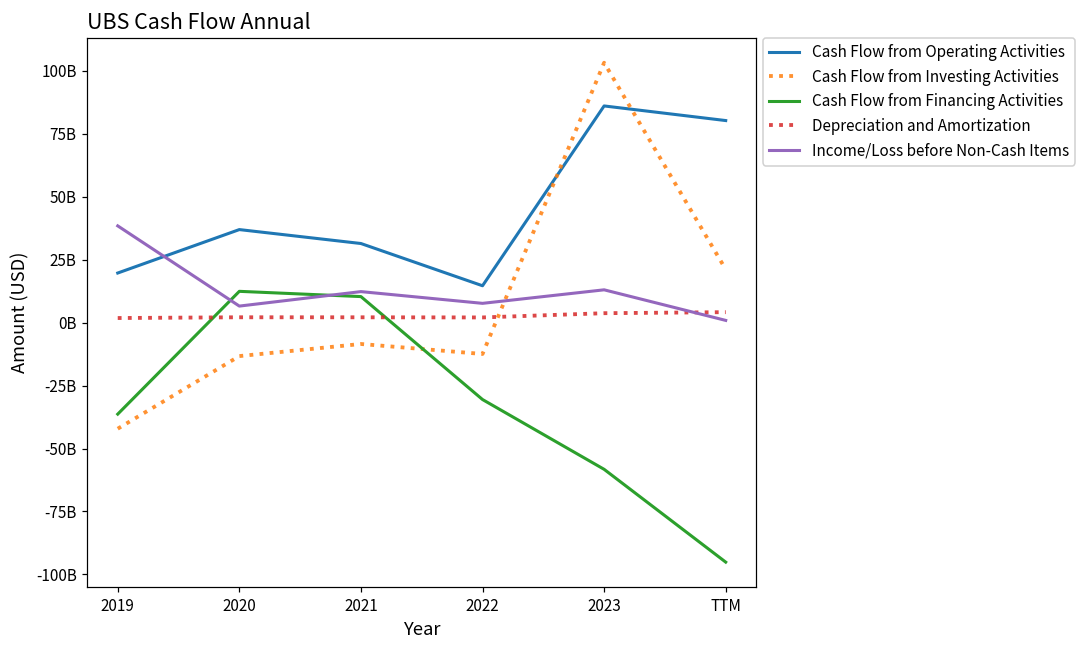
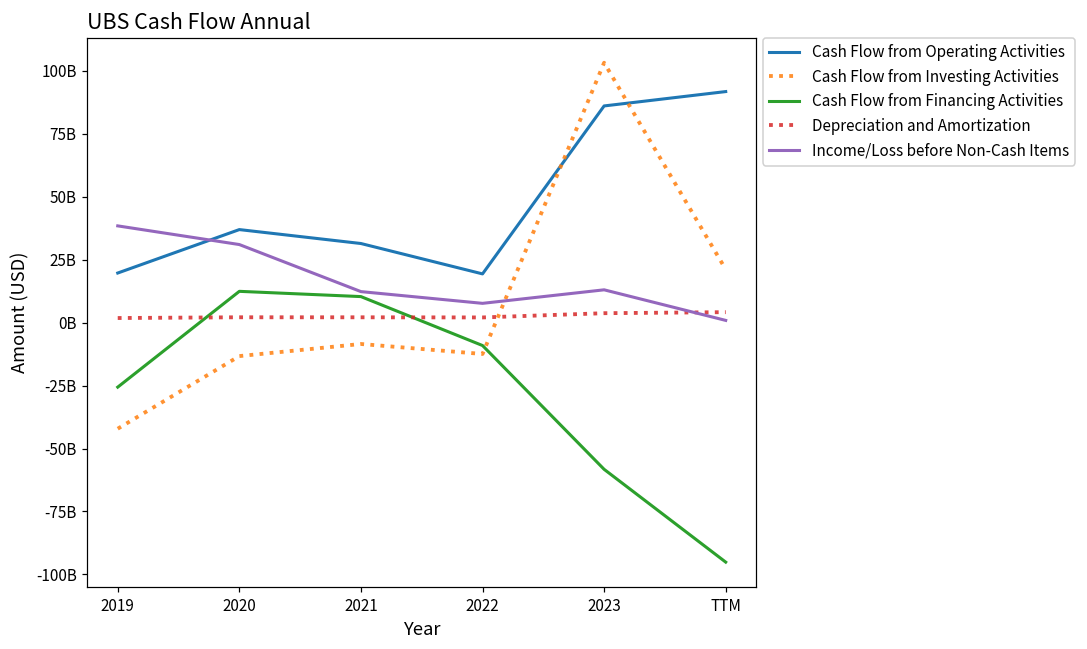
Cash Flow from Financing Activities, 2019: -36000000000 -> -26000000000
Income/Loss before Non-Cash Items, 2020: 7000000000 -> 31000000000
Cash Flow from Operating Activities, 2022: 15000000000 -> 19000000000
Cash Flow from Financing Activities, 2022: -31000000000 -> -9000000000
Cash Flow from Operating Activities, TTM: 80000000000 -> 92000000000
